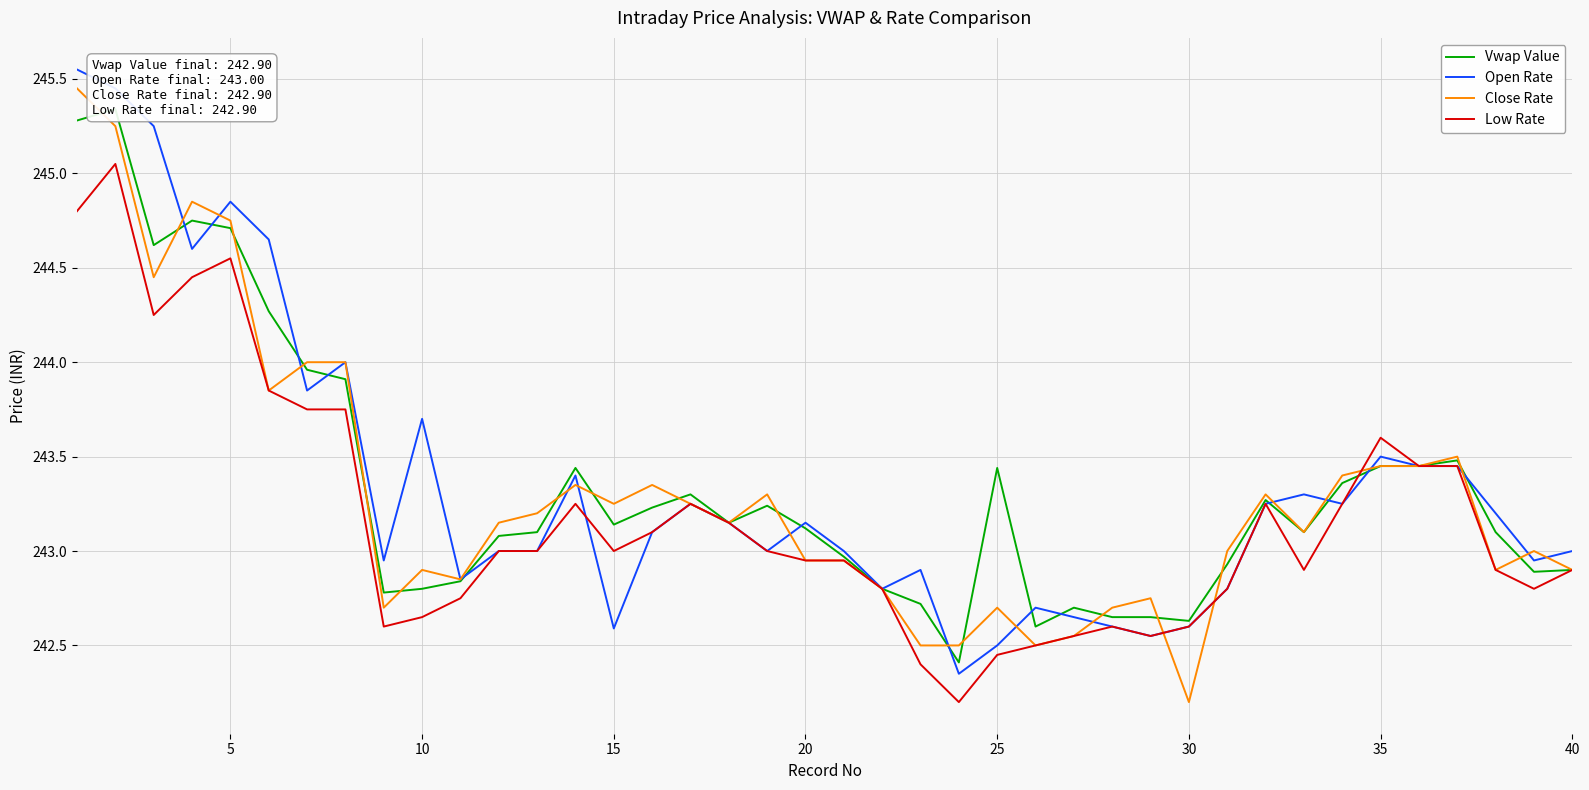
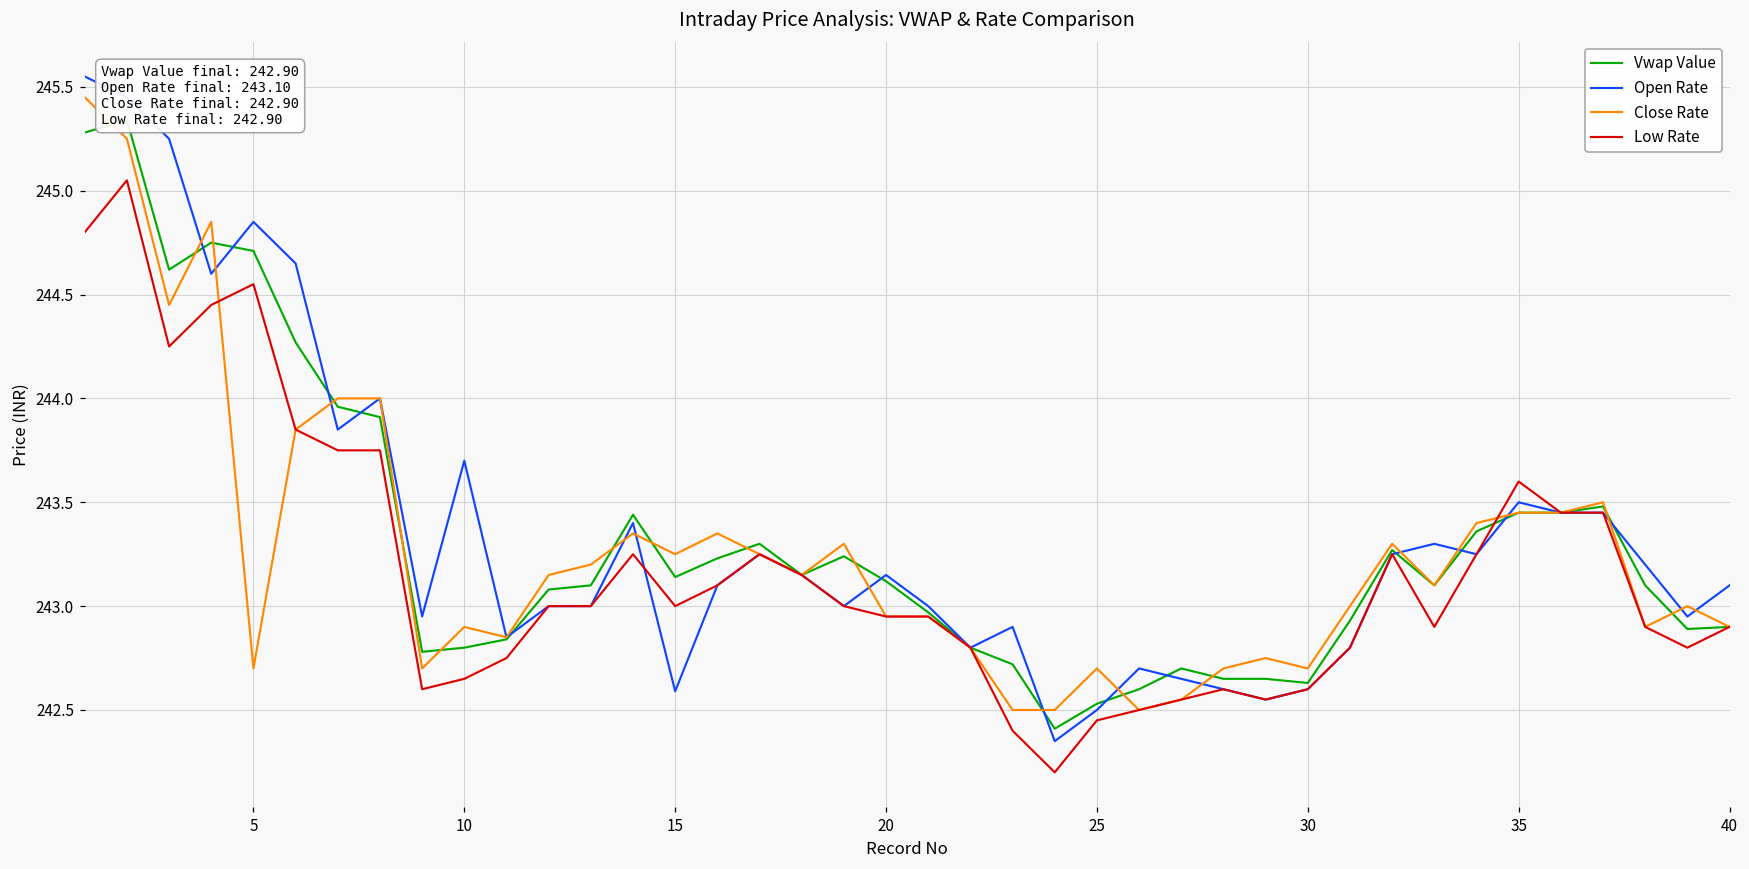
Close Rate, 5: 244.75 -> 242.70
Vwap Value, 25: 243.44 -> 242.53
Close Rate, 30: 242.2 -> 242.7
Open Rate, 40: 243.00 -> 243.10
